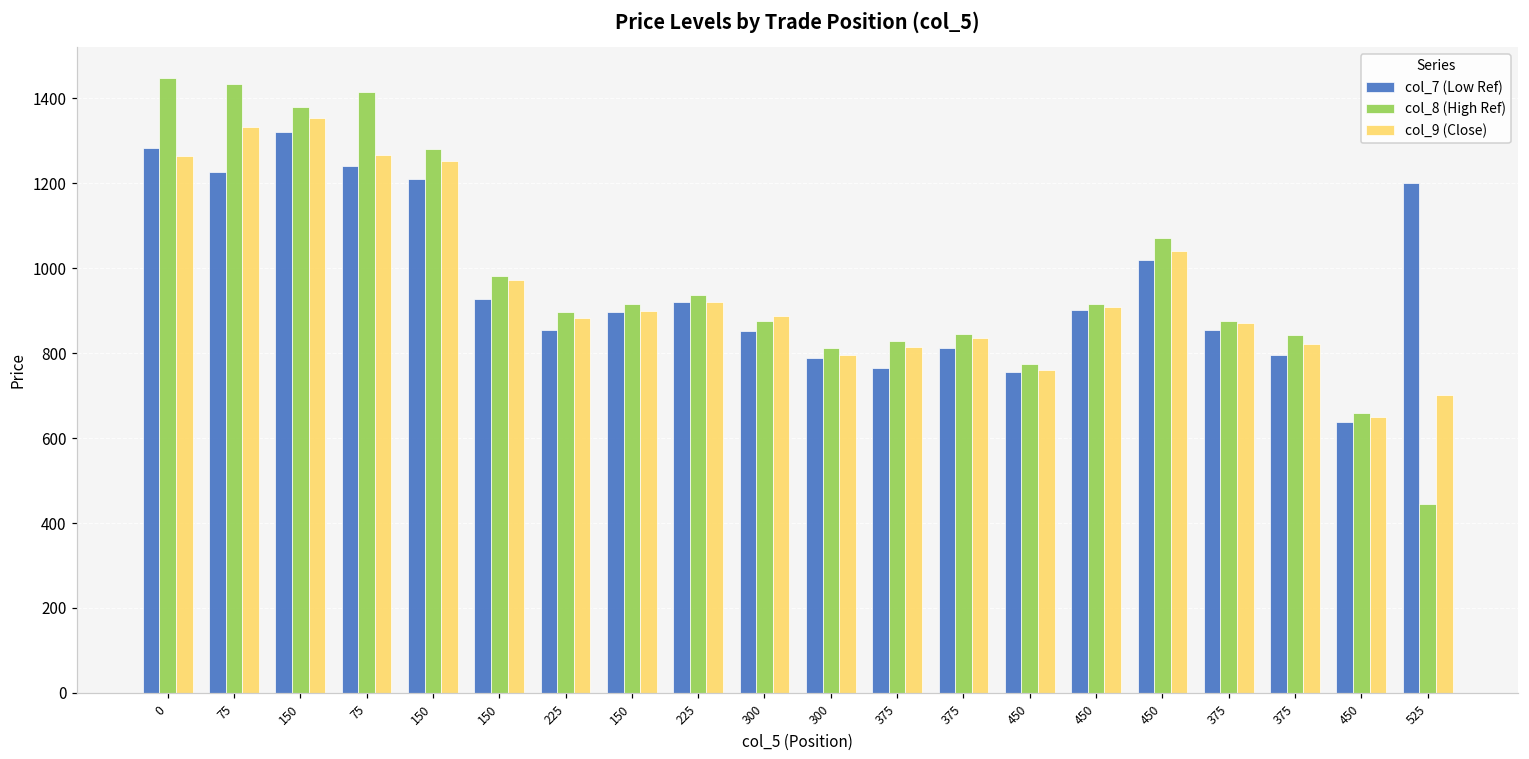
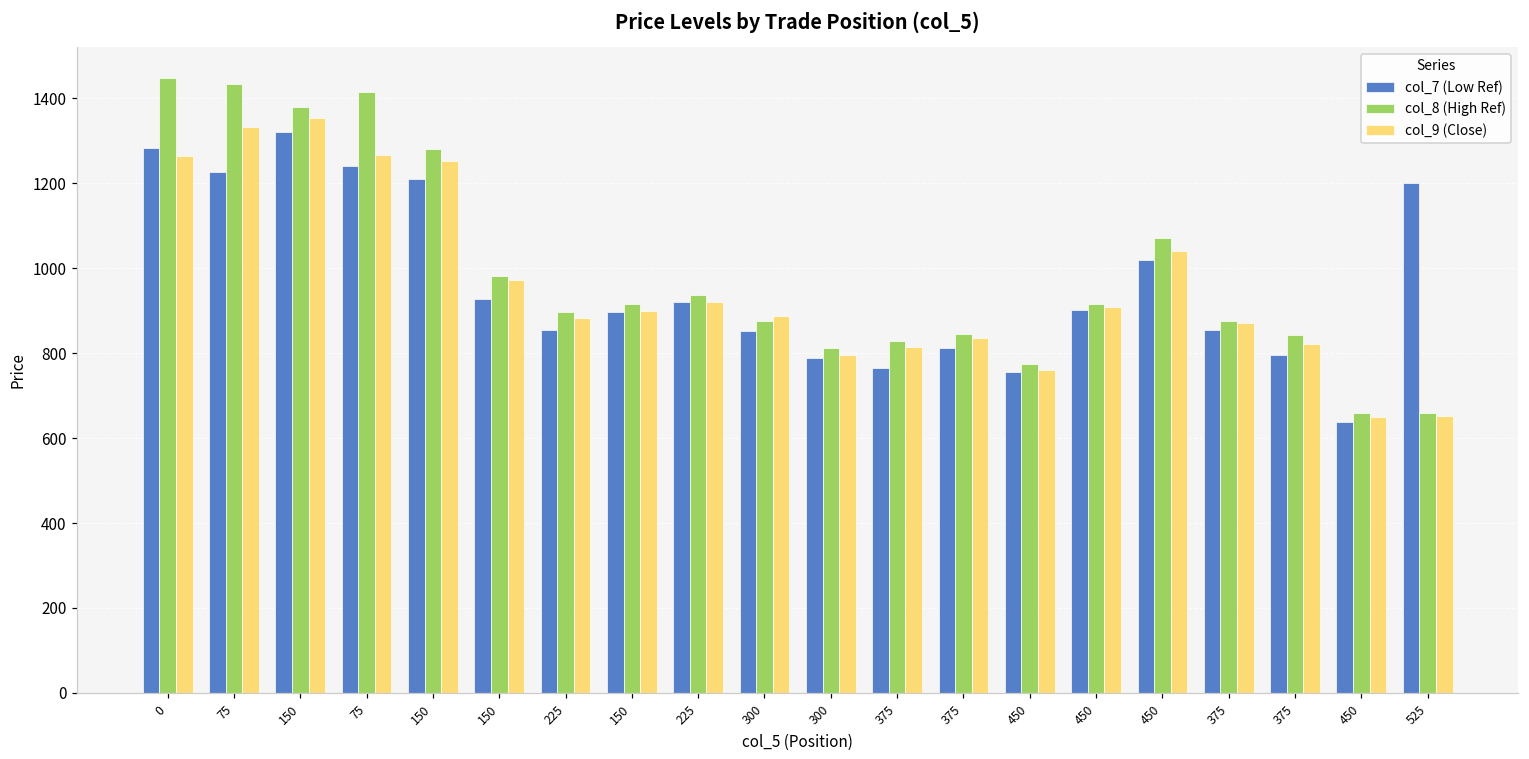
col_8 (High Ref), 525: 450 -> 660
col_9 (Close), 525: 700 -> 650
